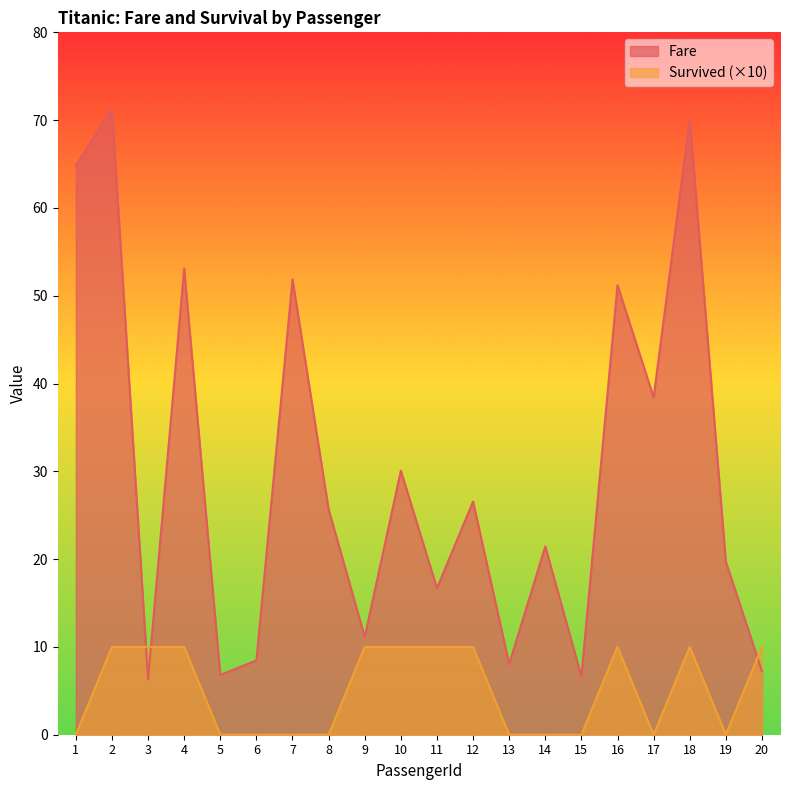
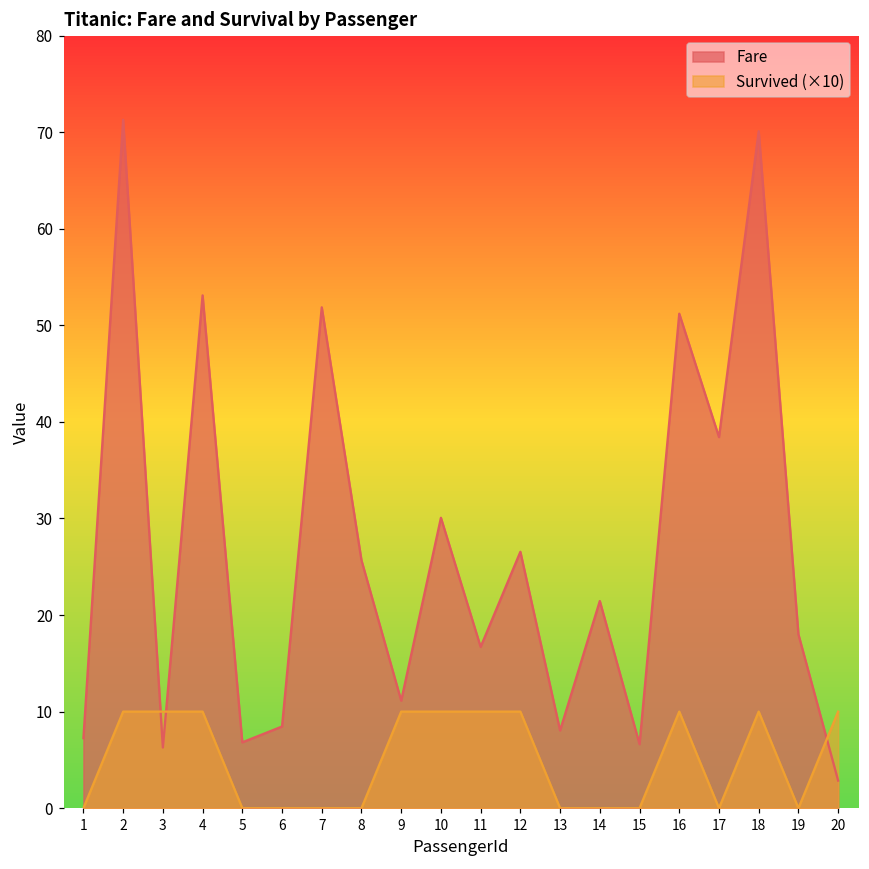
Fare, 1: 65 -> 7
Fare, 19: 20 -> 18
Fare, 20: 7 -> 3
